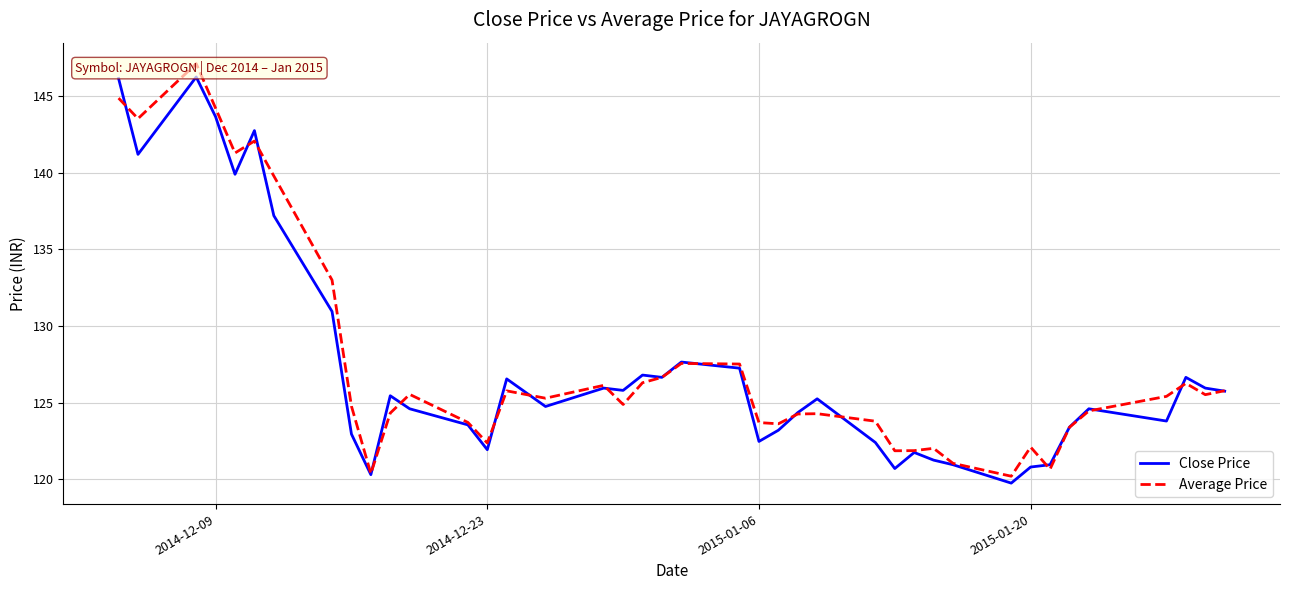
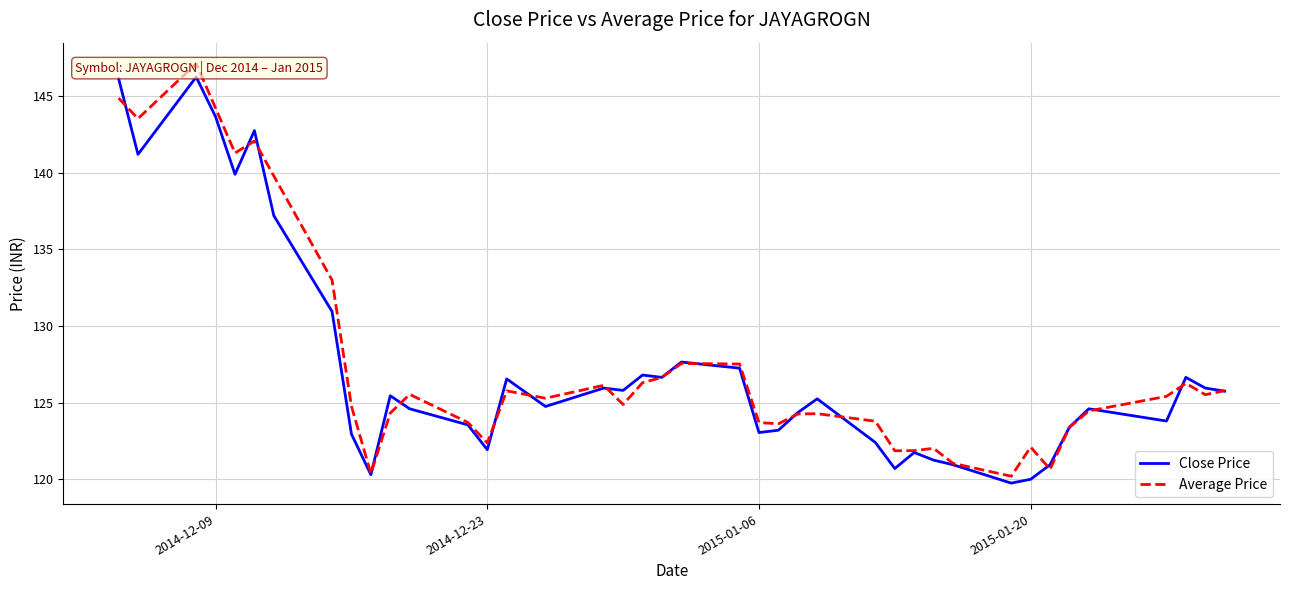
Close Price, 2015-01-06: 122.5 -> 123.1
Close Price, 2015-01-20: 120.8 -> 120.0
